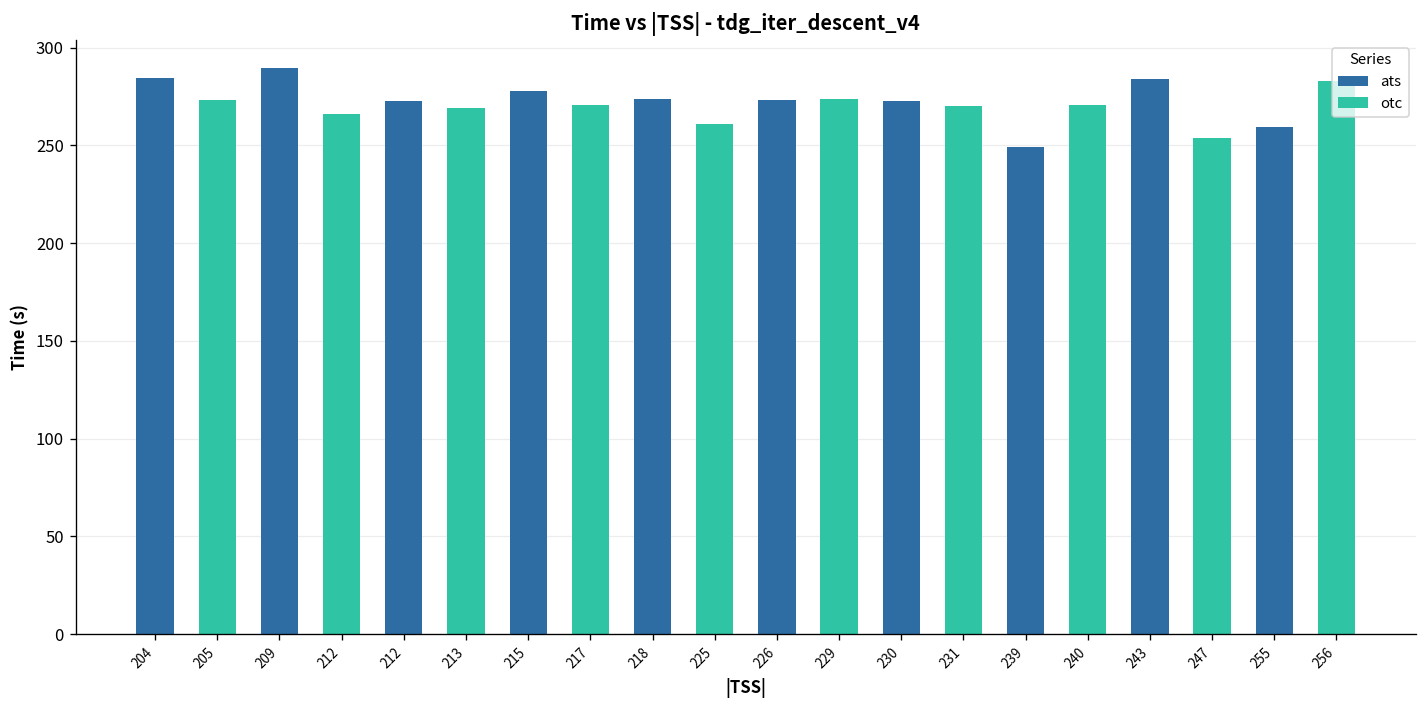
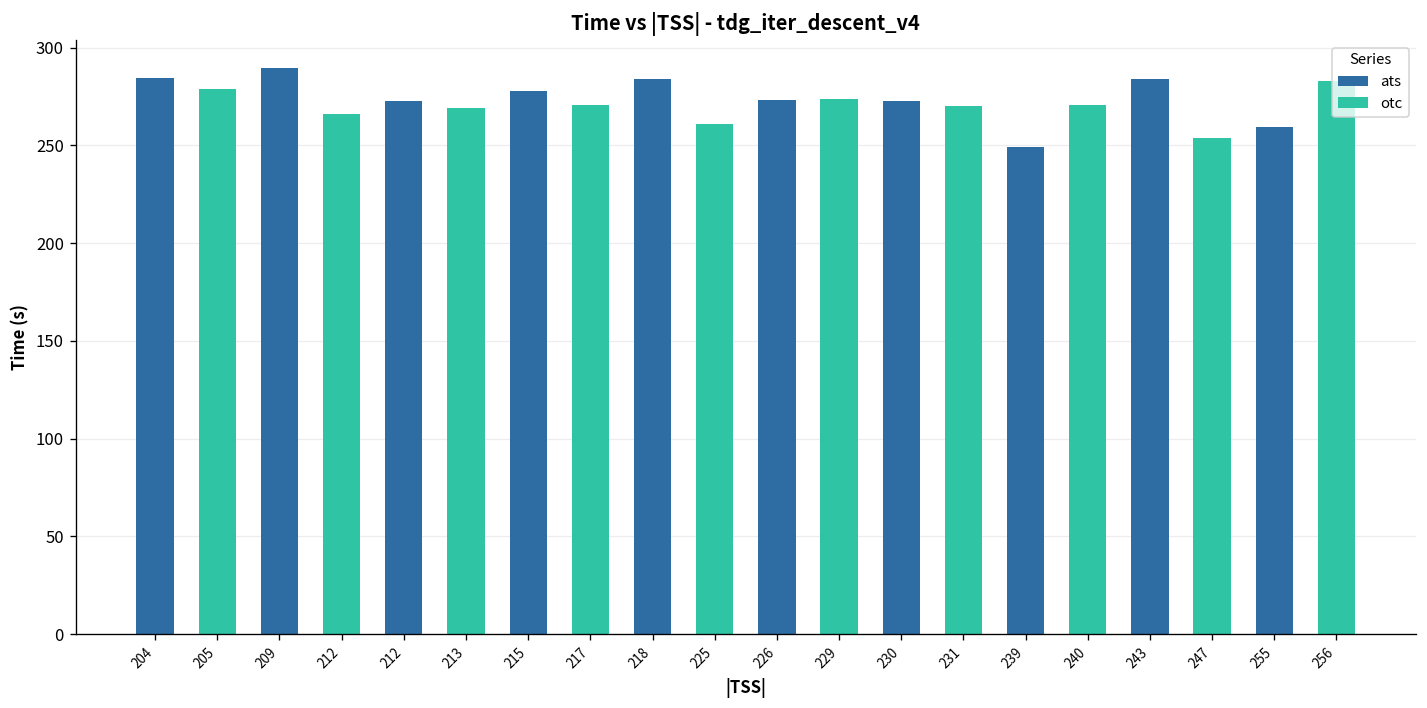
205: 273 -> 279
218: 274 -> 284
